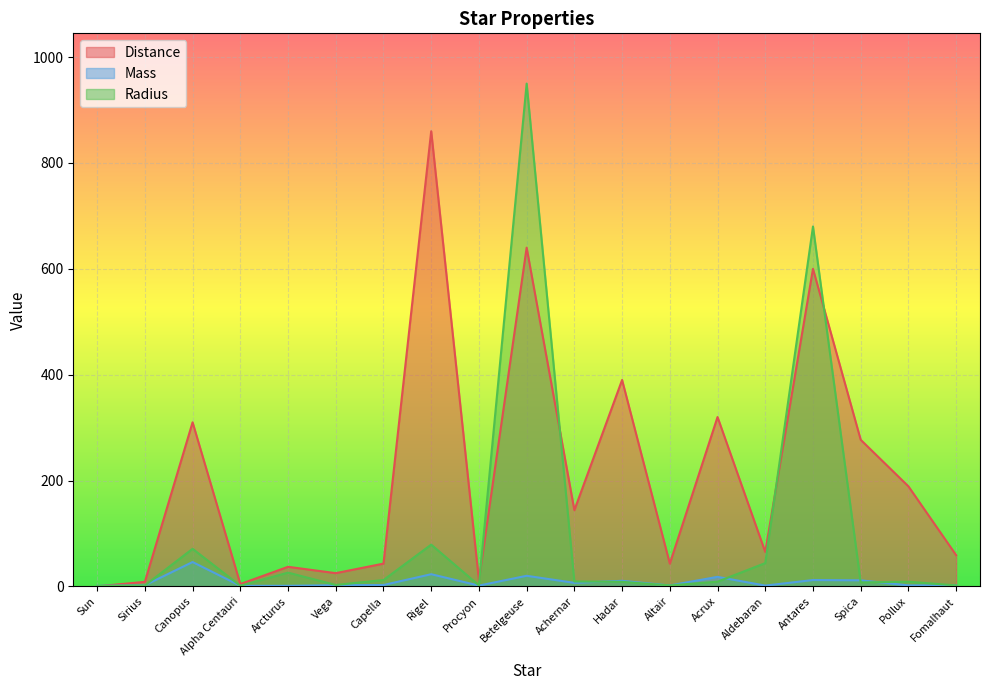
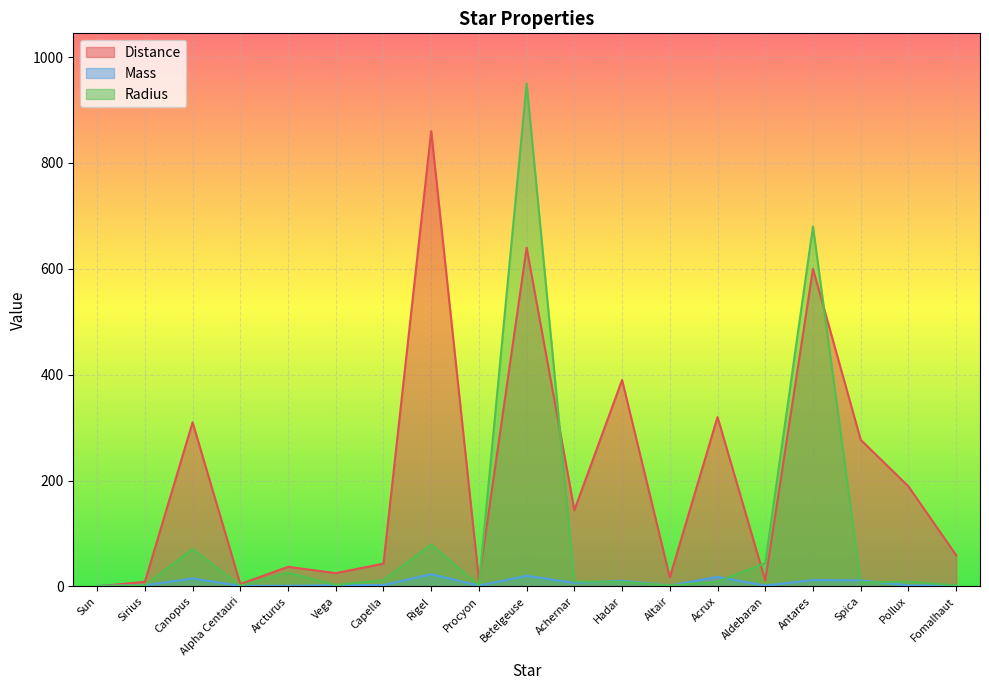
Mass, Canopus: 50 -> 20
Distance, Altair: 40 -> 20
Distance, Aldebaran: 70 -> 10
